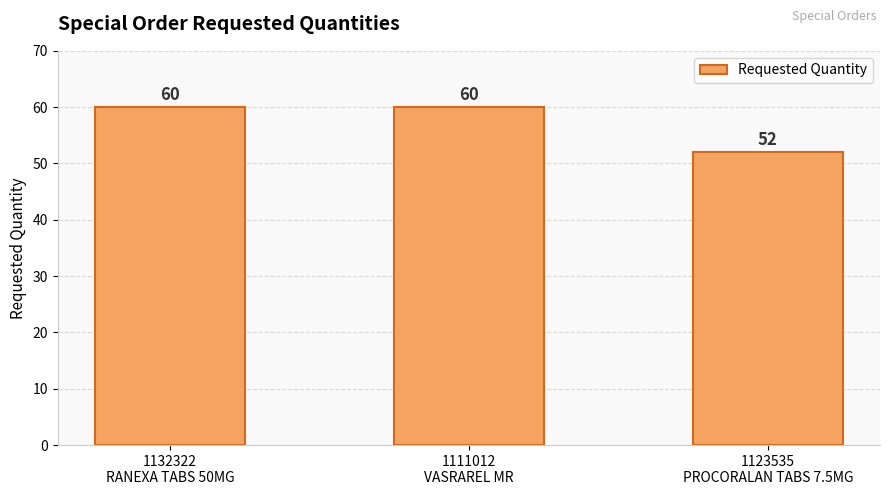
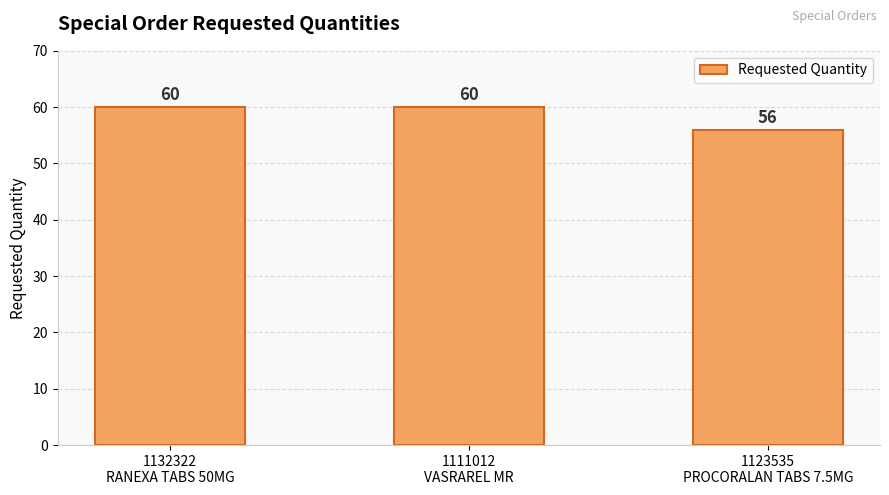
1123535 PROCORALAN TABS 7.5MG: 52 -> 56
